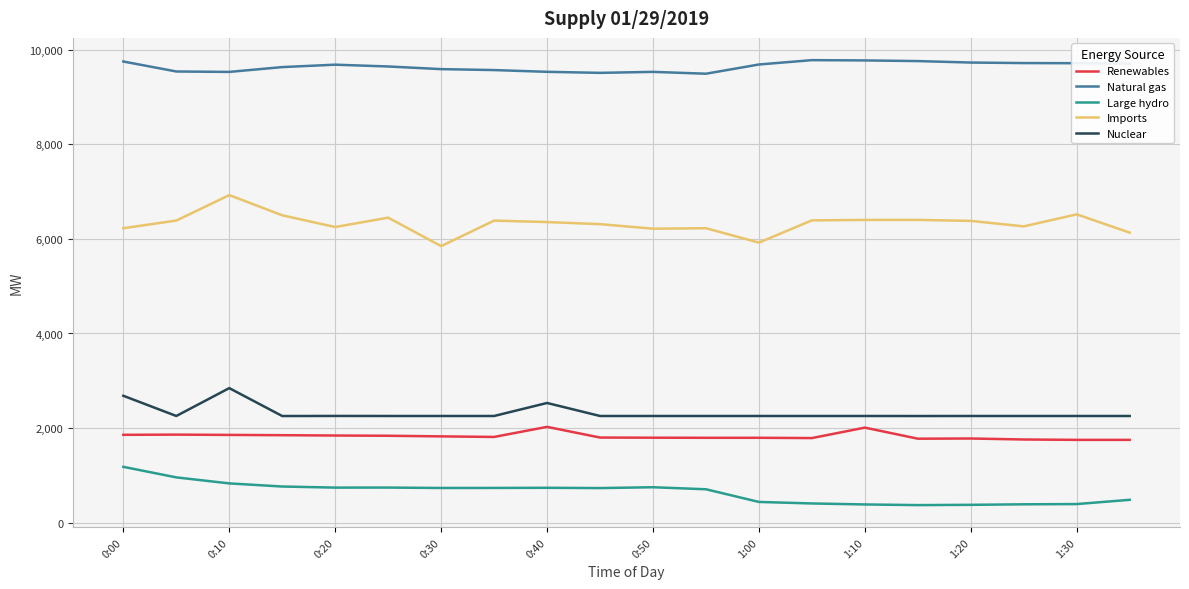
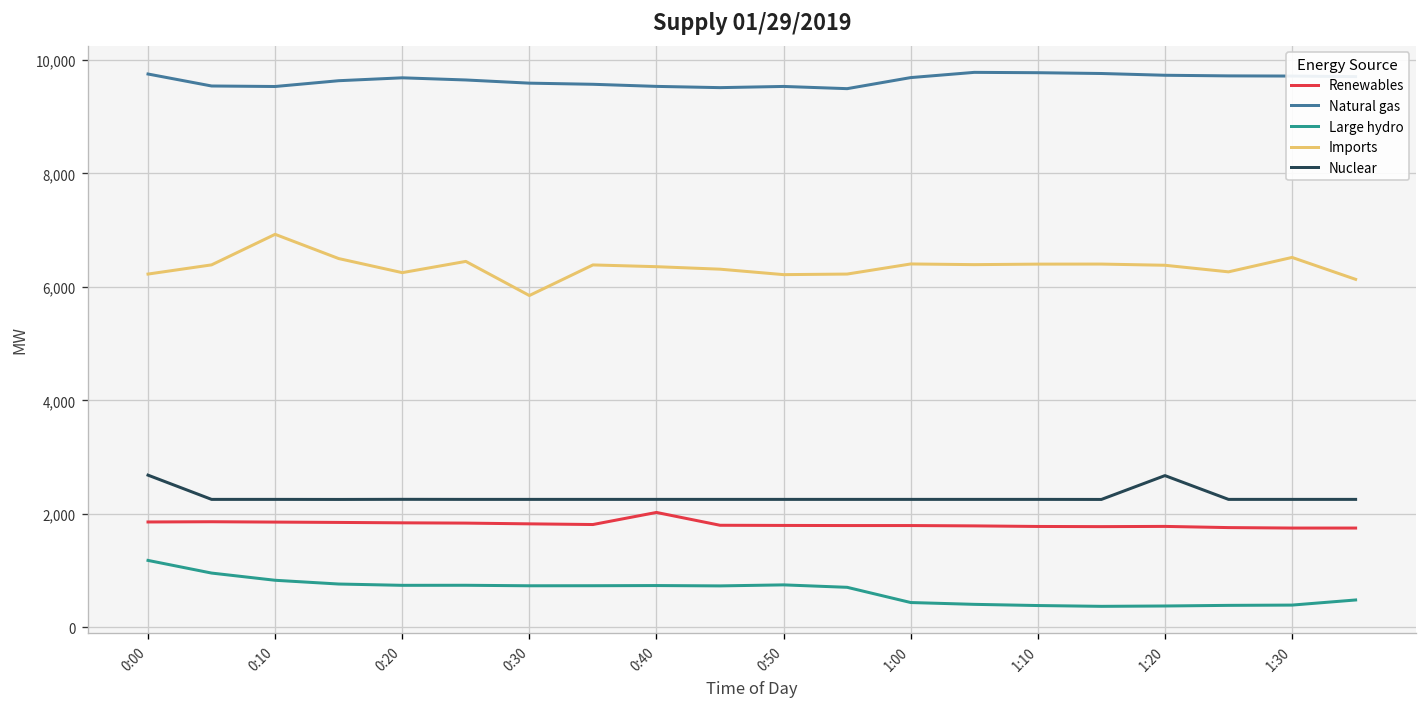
Nuclear, 0:10: 2,800 -> 2,300
Nuclear, 0:40: 2,500 -> 2,300
Imports, 1:00: 5,900 -> 6,400
Renewables, 1:10: 2,000 -> 1,800
Nuclear, 1:20: 2,300 -> 2,700
